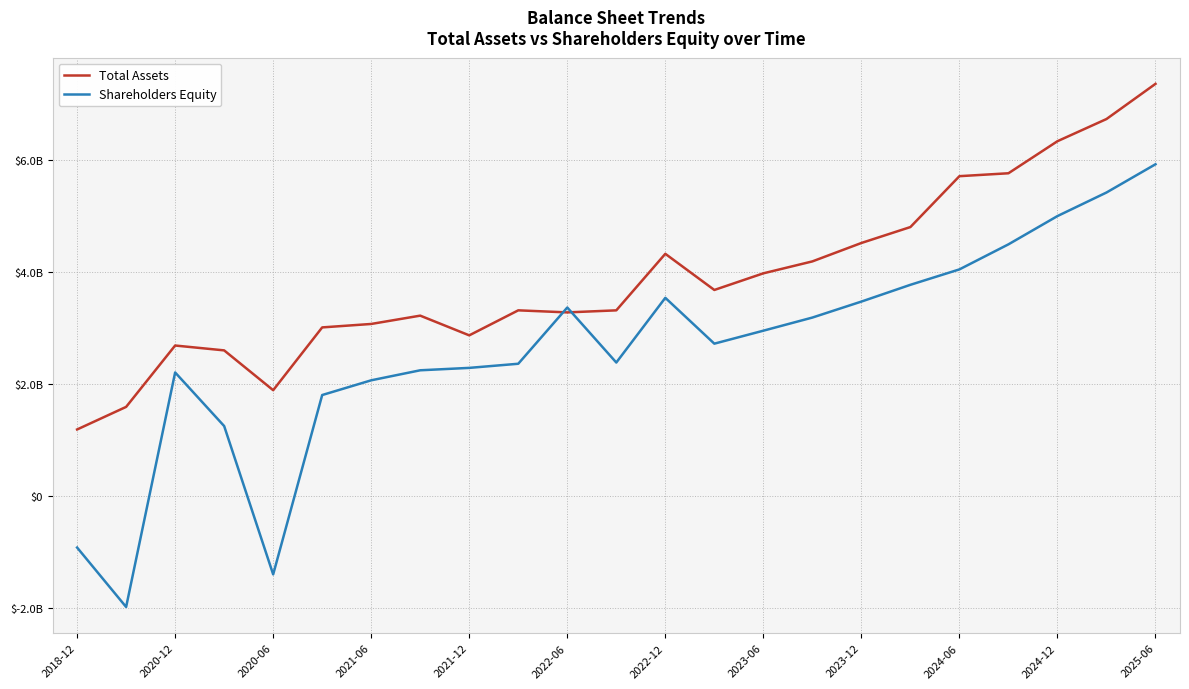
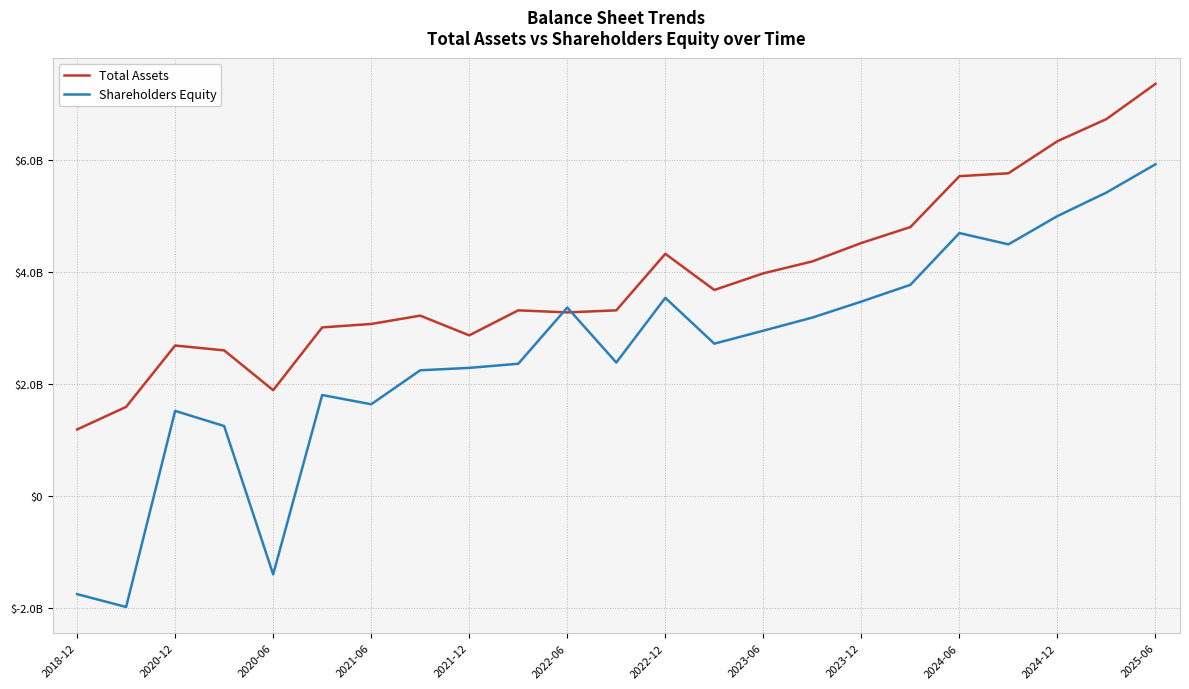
Shareholders Equity, 2018-12: $-900000000 -> $-1800000000
Shareholders Equity, 2020-12: $2200000000 -> $1500000000
Shareholders Equity, 2021-06: $2100000000 -> $1600000000
Shareholders Equity, 2024-06: $4100000000 -> $4700000000
